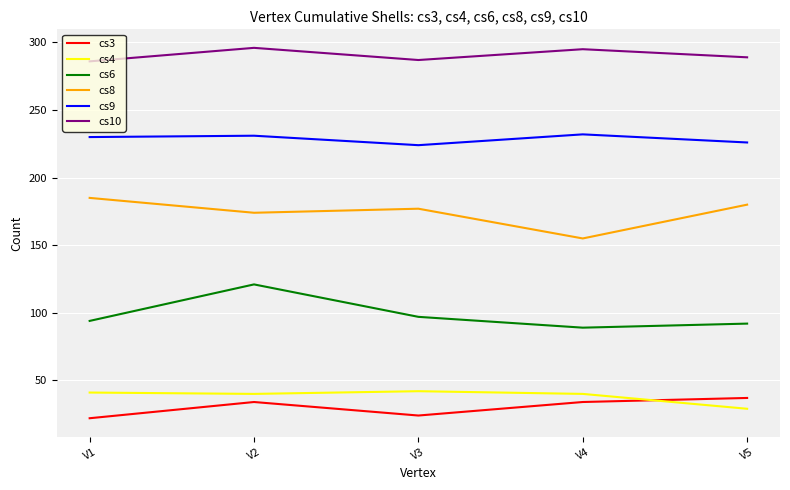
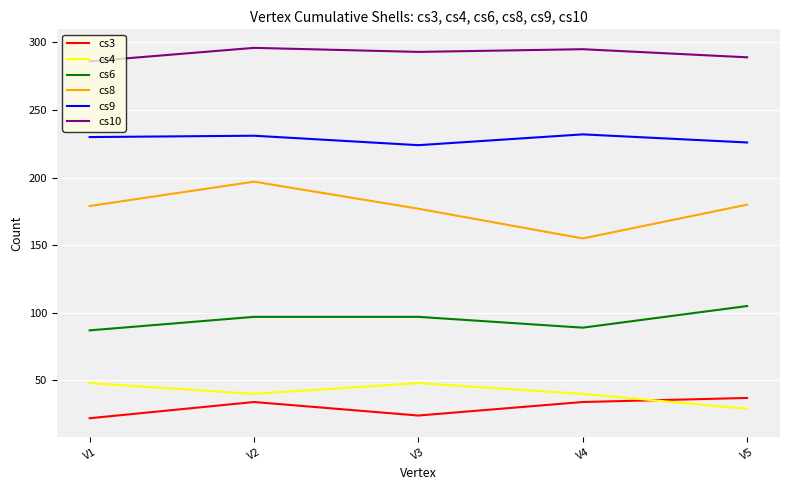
cs4, V1: 41 -> 48
cs6, V1: 94 -> 87
cs8, V1: 185 -> 179
cs6, V2: 121 -> 97
cs8, V2: 174 -> 197
cs4, V3: 42 -> 48
cs10, V3: 287 -> 293
cs6, V5: 92 -> 105
